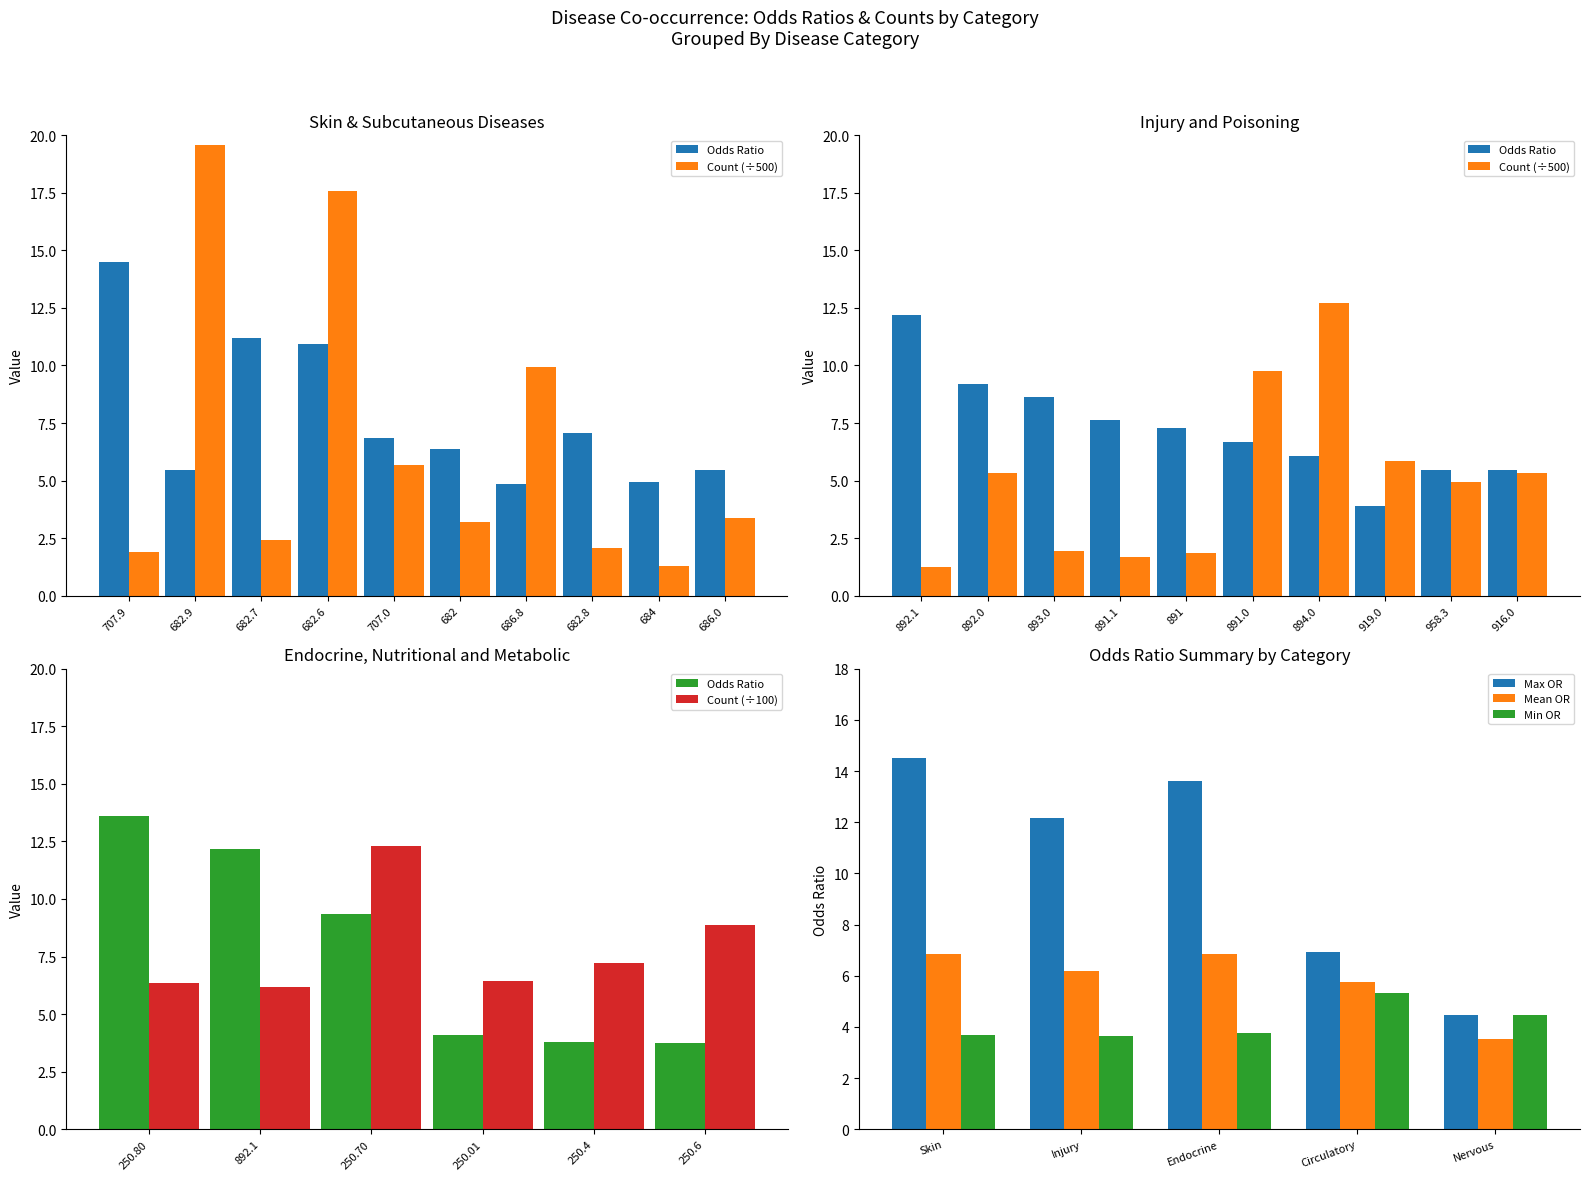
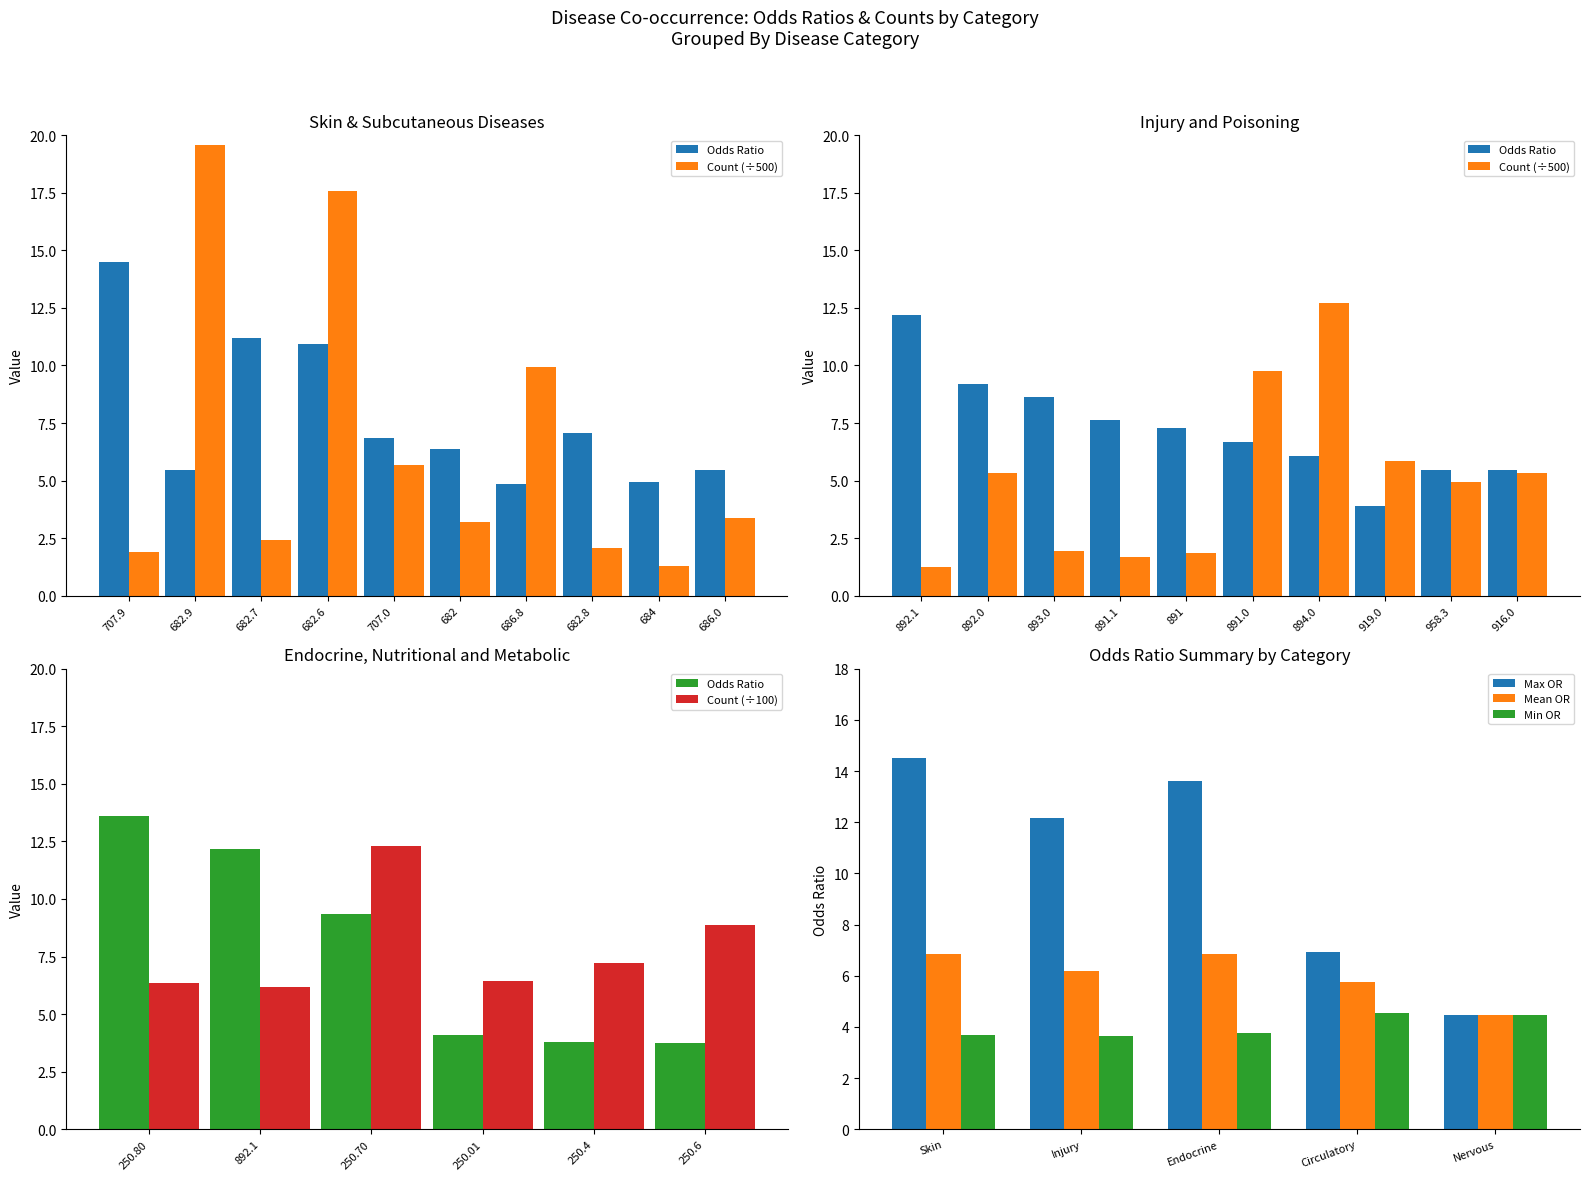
Odds Ratio Summary by Category, Min OR, Circulatory: 5.3 -> 4.6
Odds Ratio Summary by Category, Mean OR, Nervous: 3.5 -> 4.5
